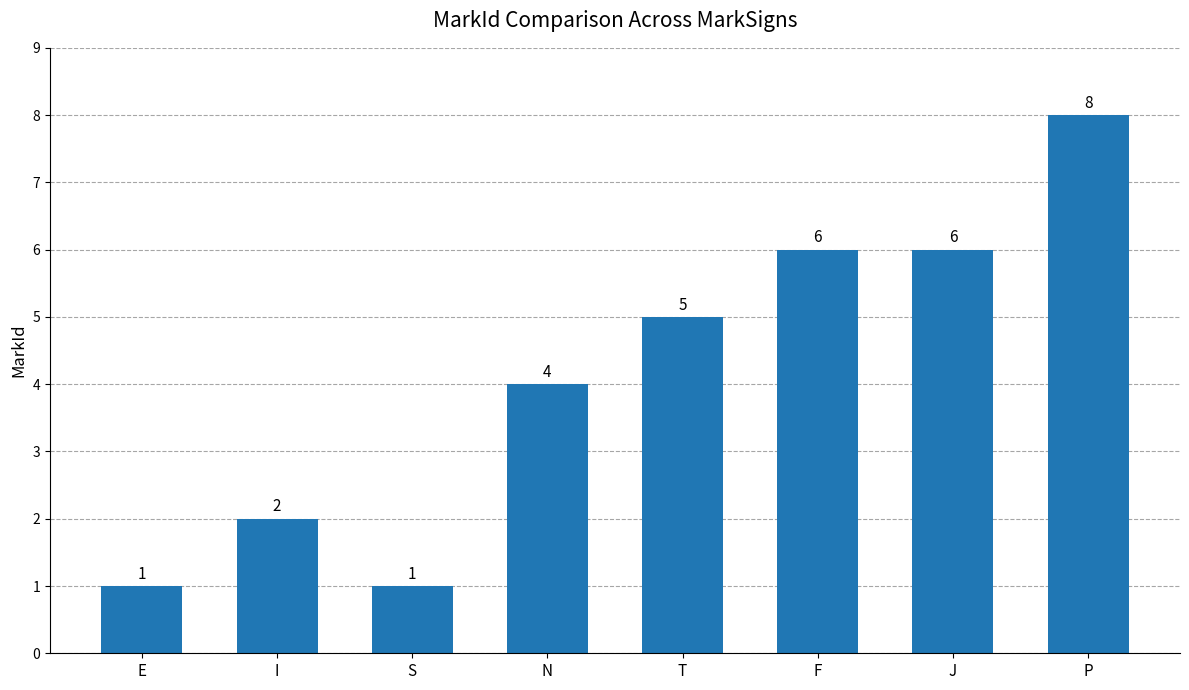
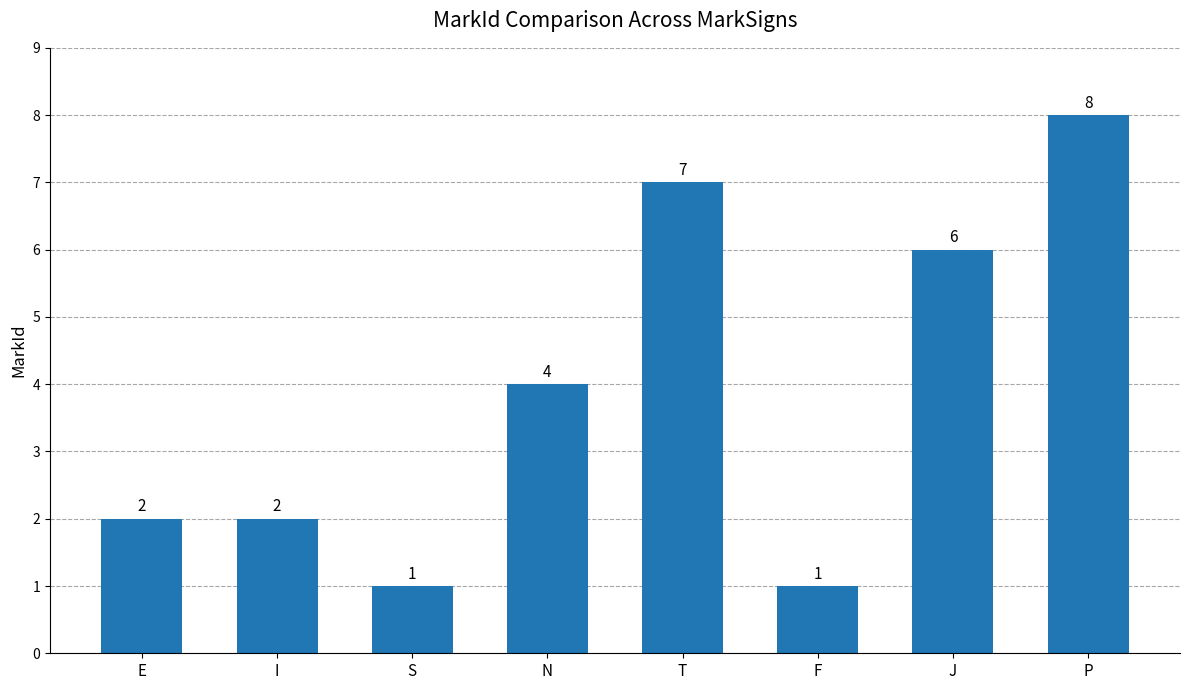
E: 1 -> 2
T: 5 -> 7
F: 6 -> 1
